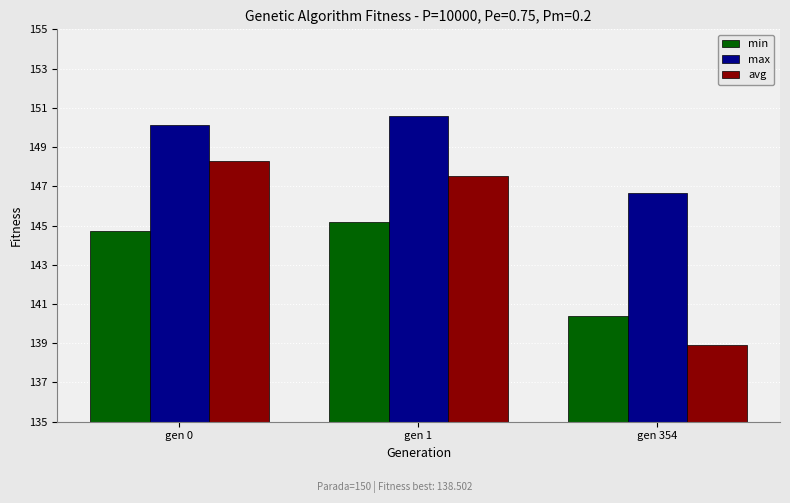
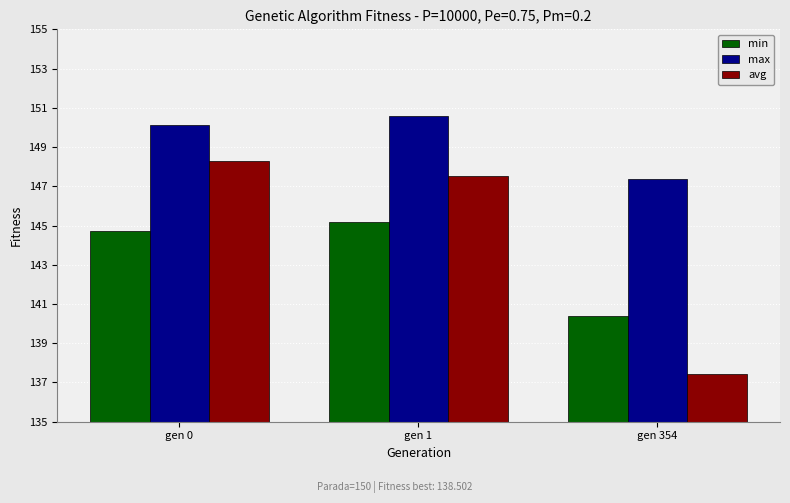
max, gen 354: 146.7 -> 147.4
avg, gen 354: 138.9 -> 137.5
